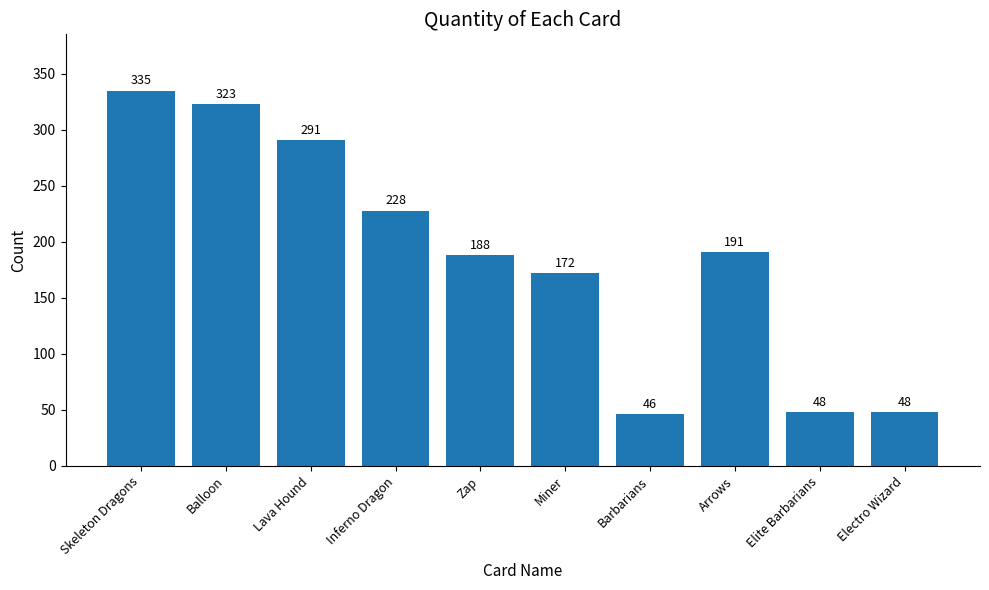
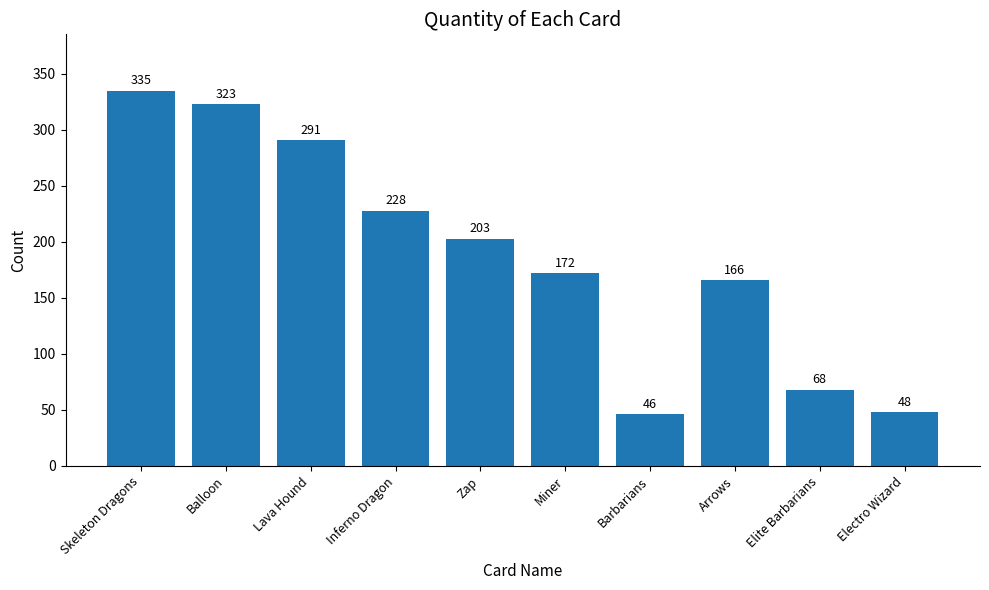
Zap: 188 -> 203
Arrows: 191 -> 166
Elite Barbarians: 48 -> 68
